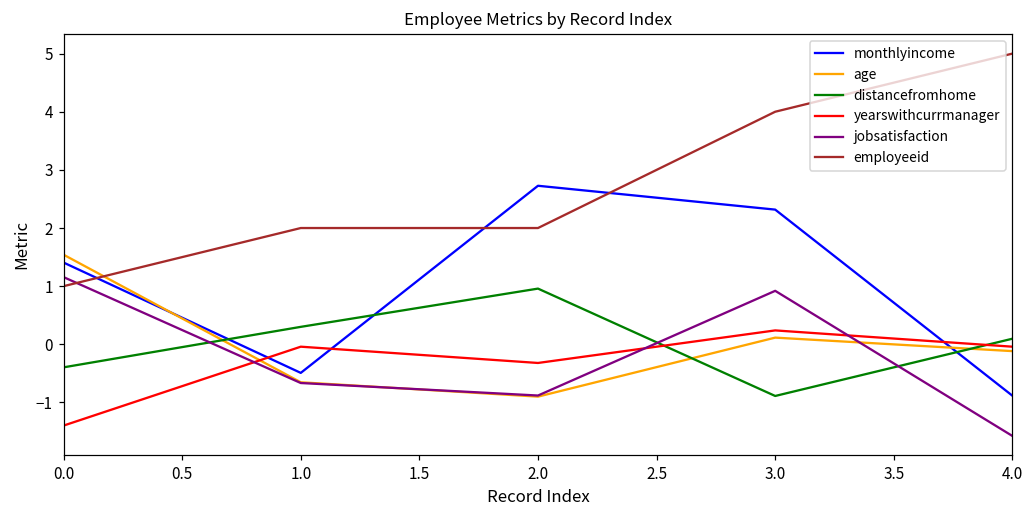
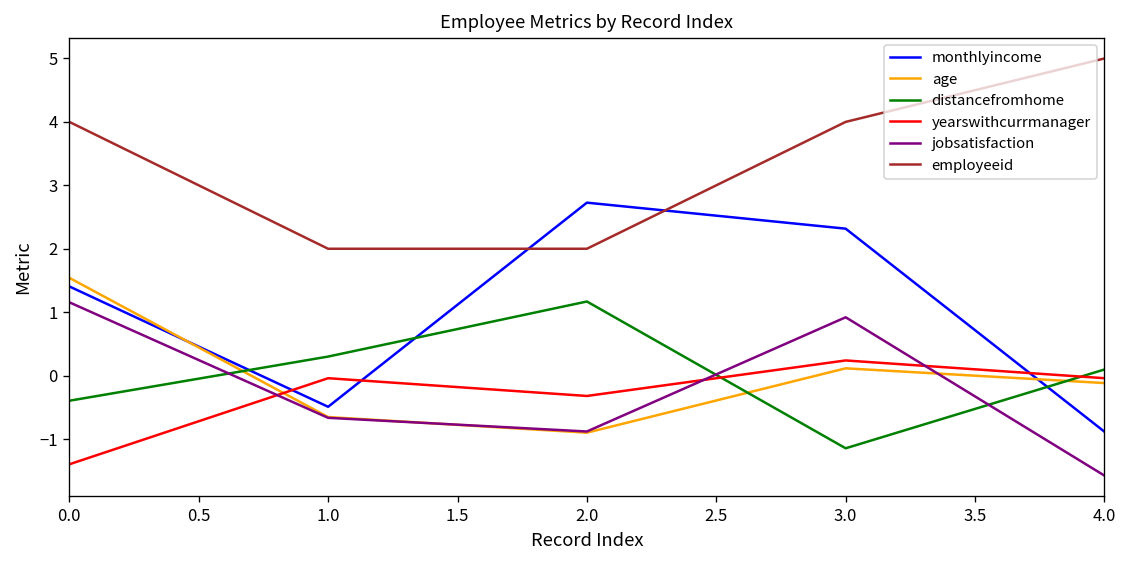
employeeid, 0.0: 1 -> 4
distancefromhome, 2.0: 1.0 -> 1.2
distancefromhome, 3.0: -0.9 -> -1.1
